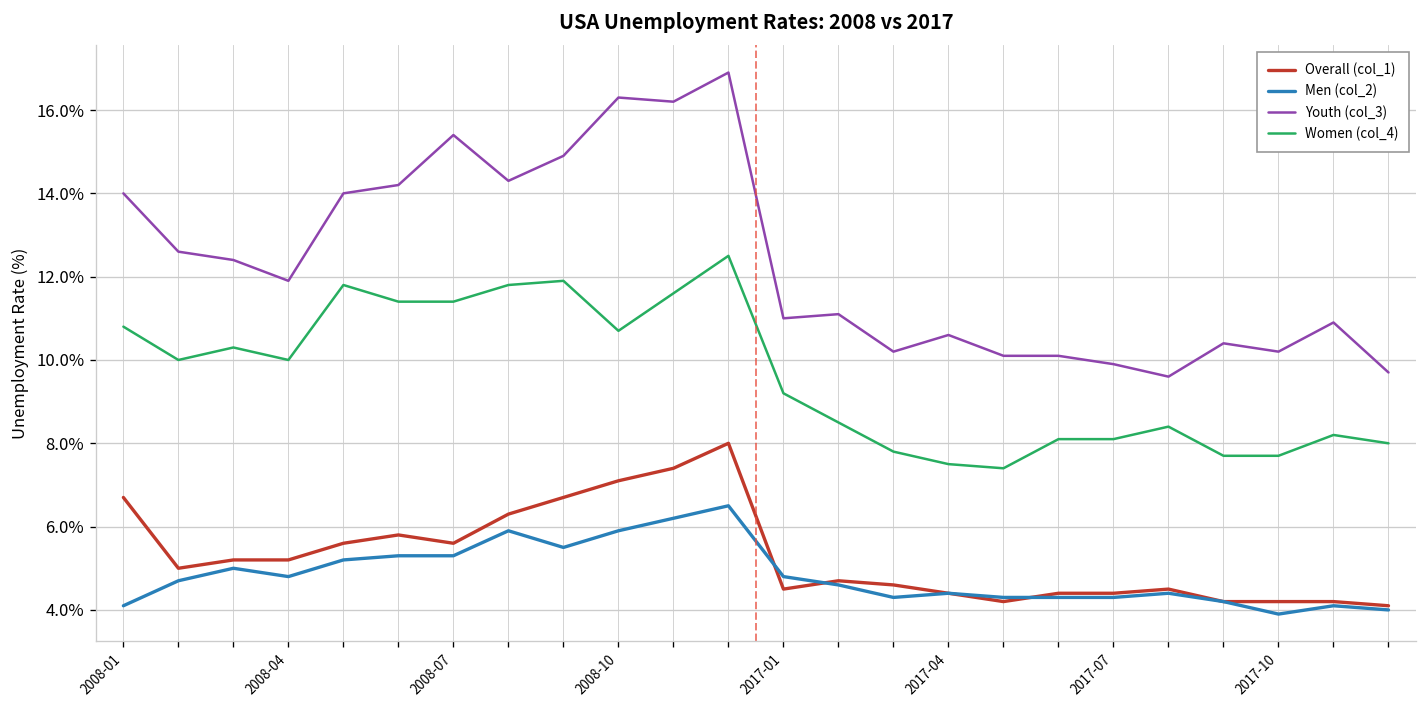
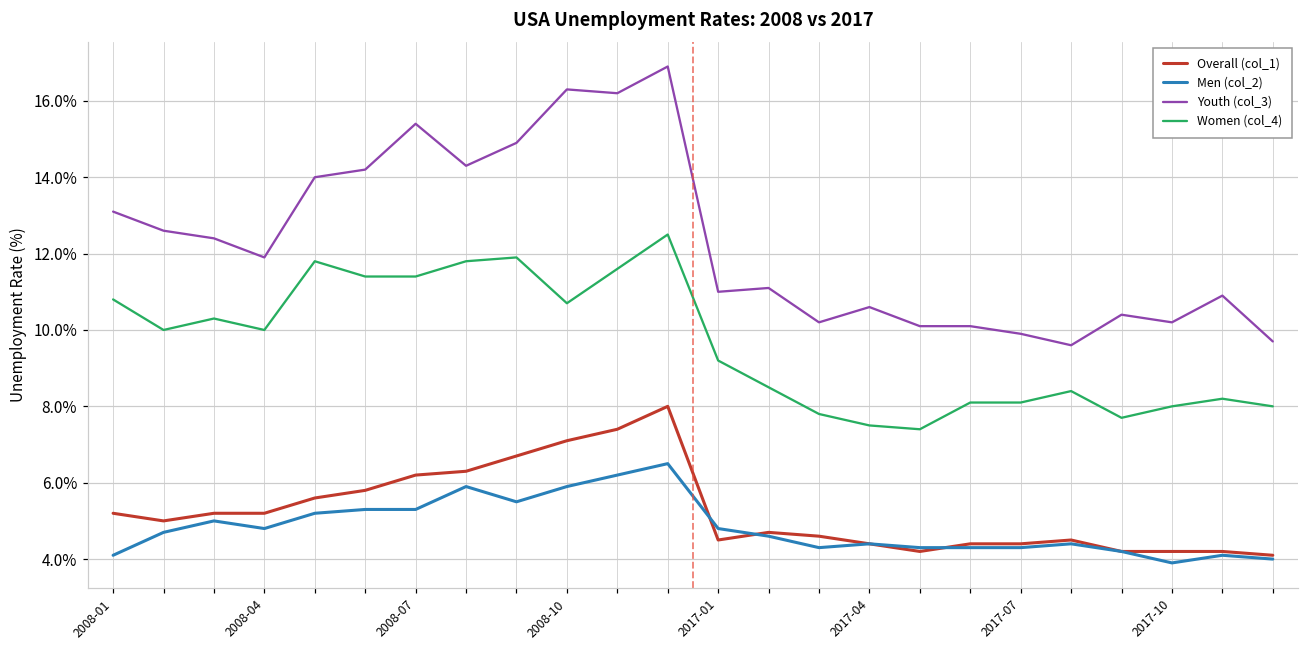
Overall (col_1), 2008-01: 6.7% -> 5.2%
Youth (col_3), 2008-01: 14.0% -> 13.1%
Overall (col_1), 2008-07: 5.6% -> 6.2%
Women (col_4), 2017-10: 7.7% -> 8.0%
